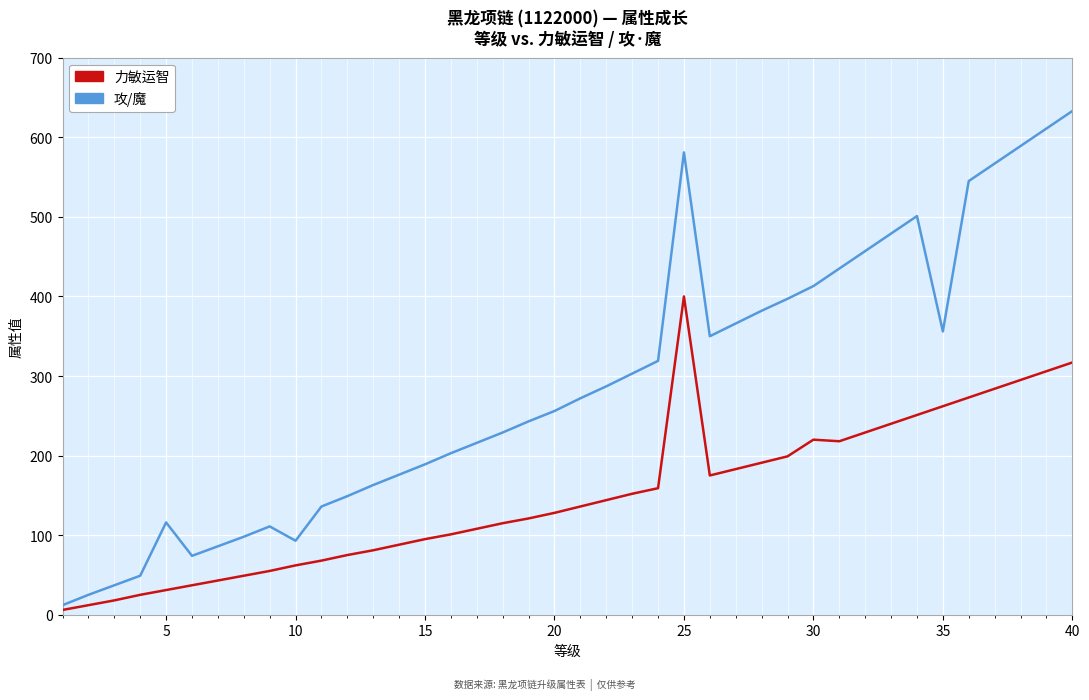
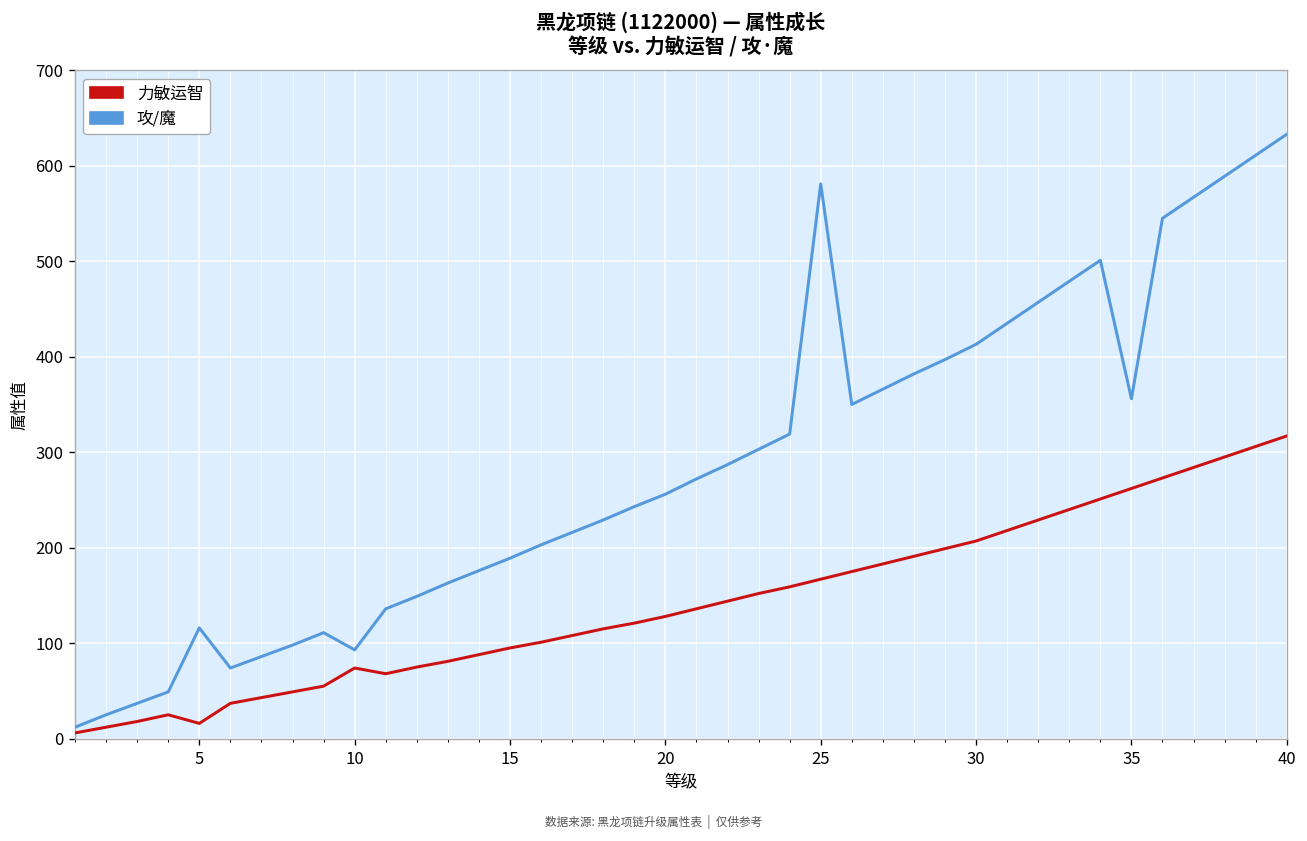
力敏运智, 5: 30 -> 20
力敏运智, 10: 60 -> 70
力敏运智, 25: 400 -> 170
力敏运智, 30: 220 -> 210
